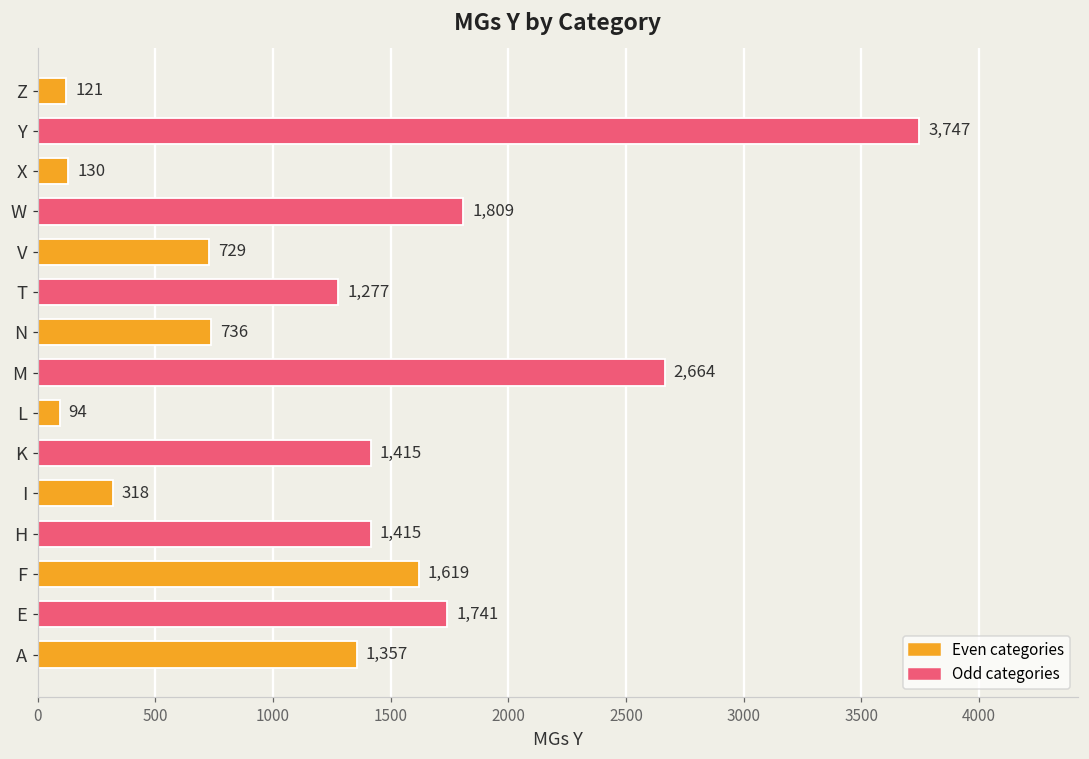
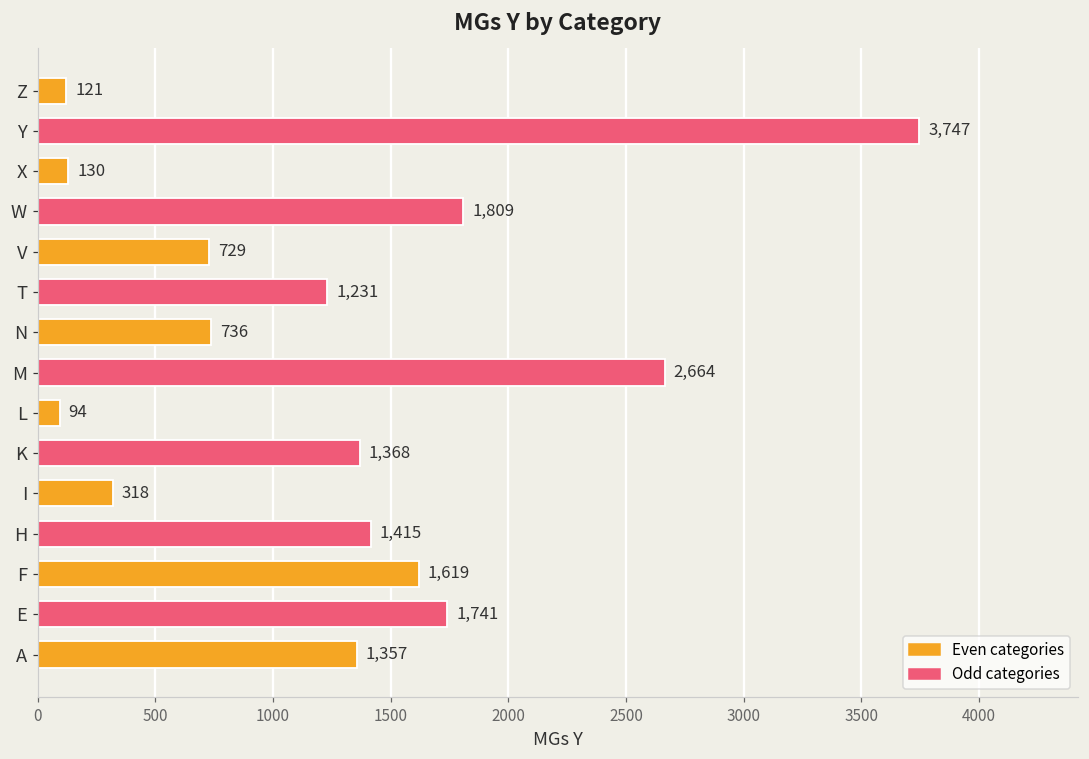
T: 1,277 -> 1,231
K: 1,415 -> 1,368
